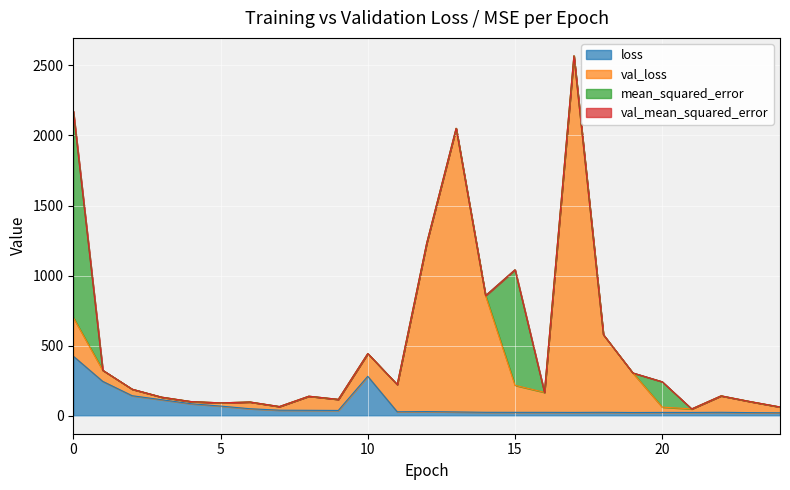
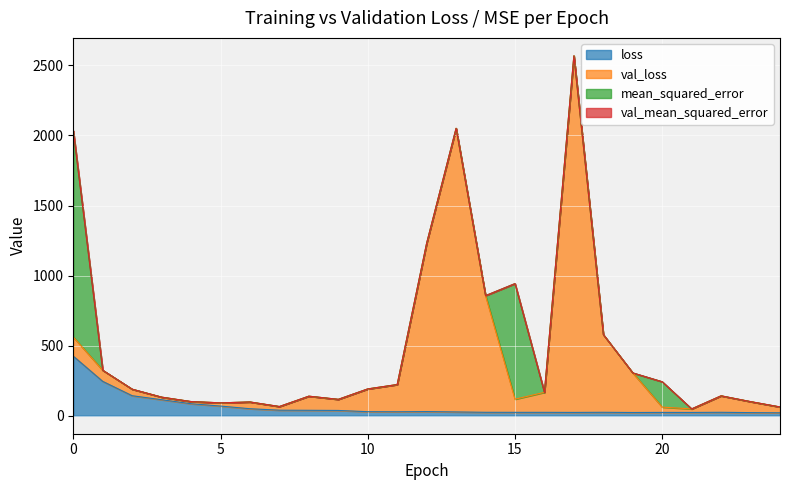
val_loss, 0: 280 -> 140
loss, 10: 280 -> 30
val_loss, 15: 190 -> 90
